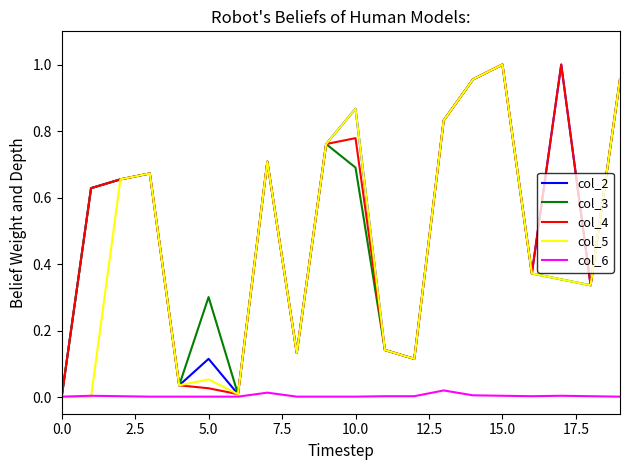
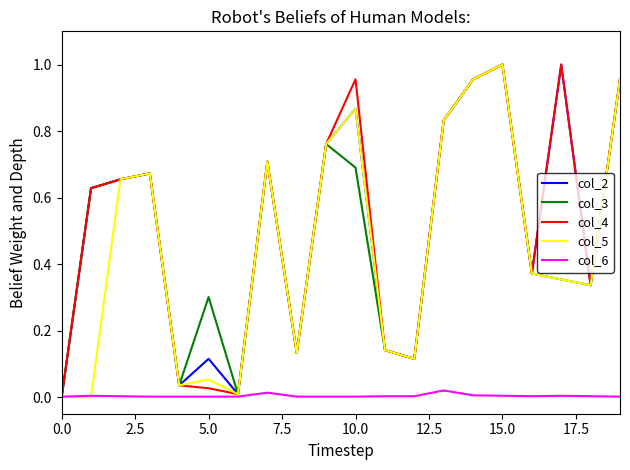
col_4, 10.0: 0.78 -> 0.96
